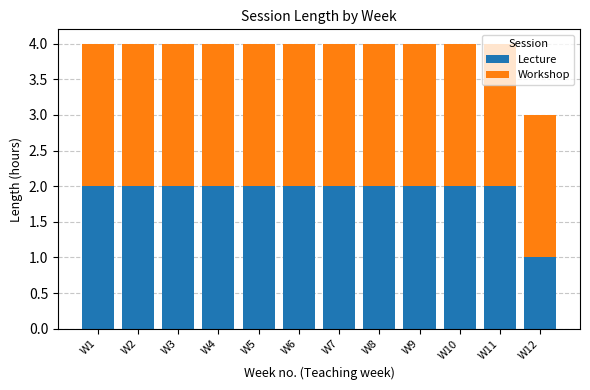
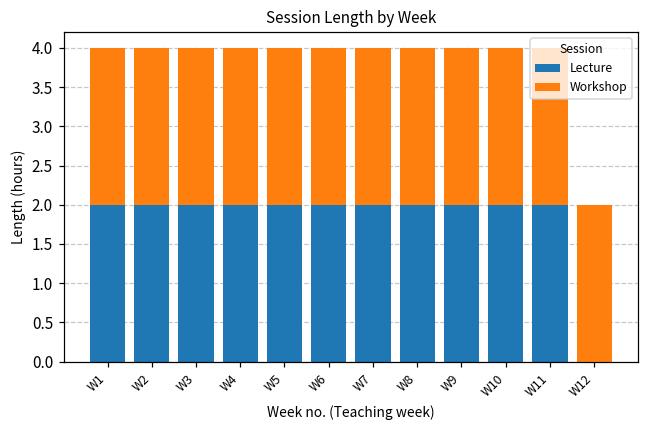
Lecture, W12: 1 -> 0
